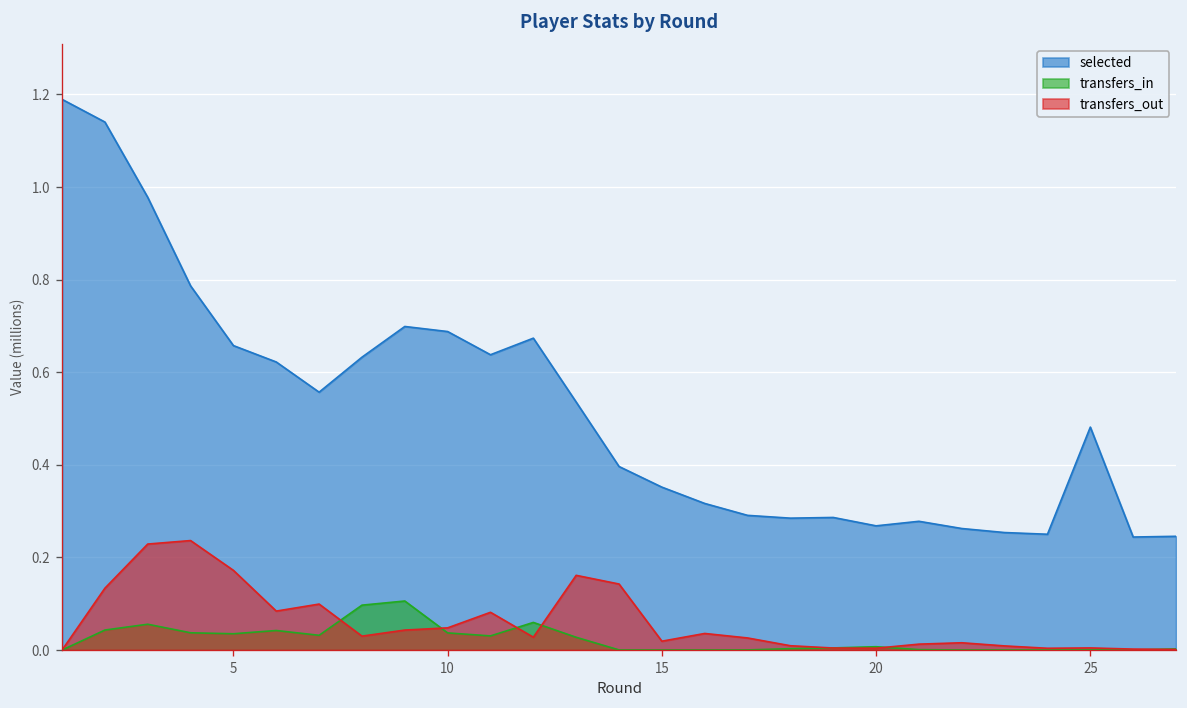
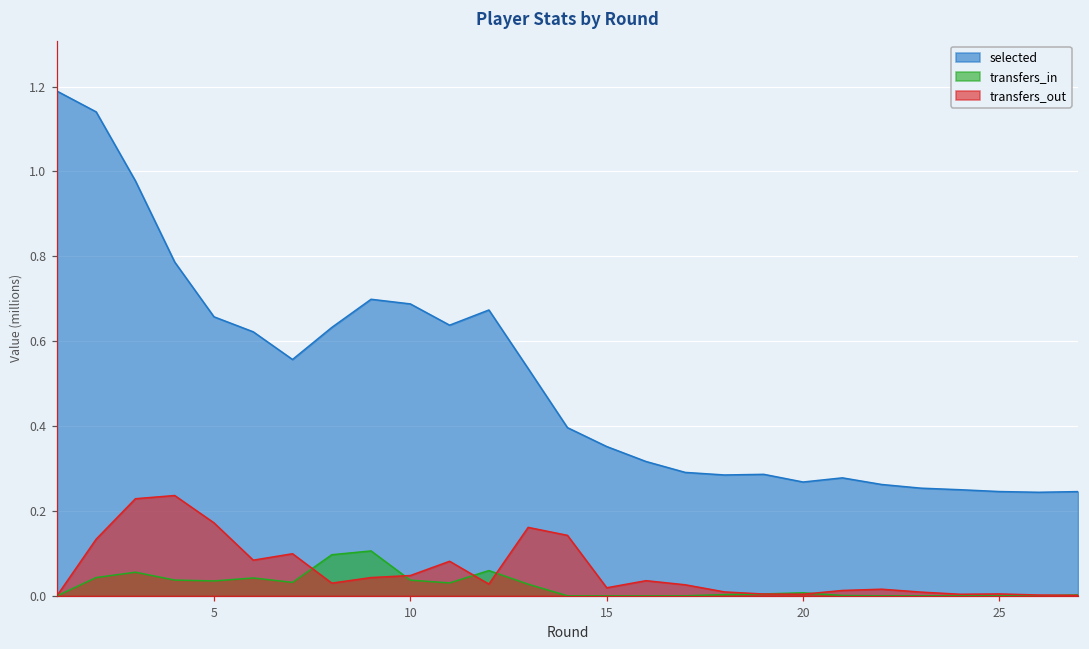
selected, 25: 0.48 -> 0.25
